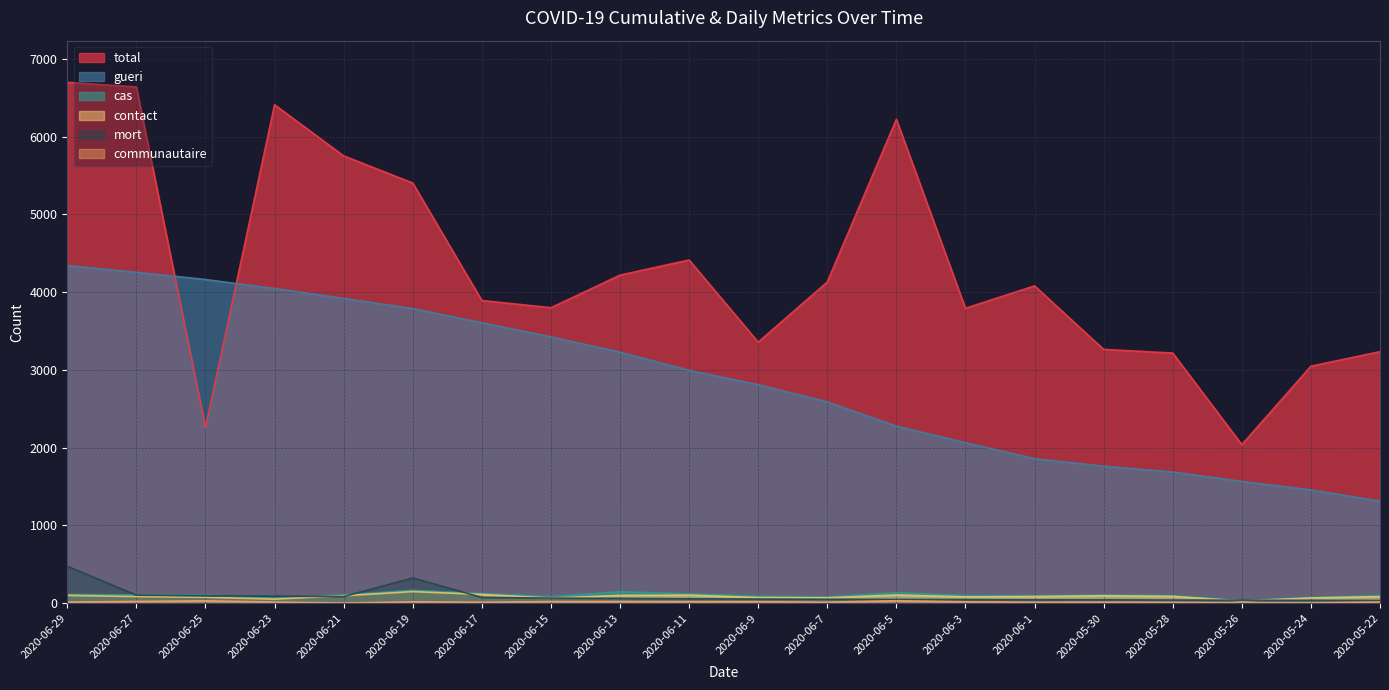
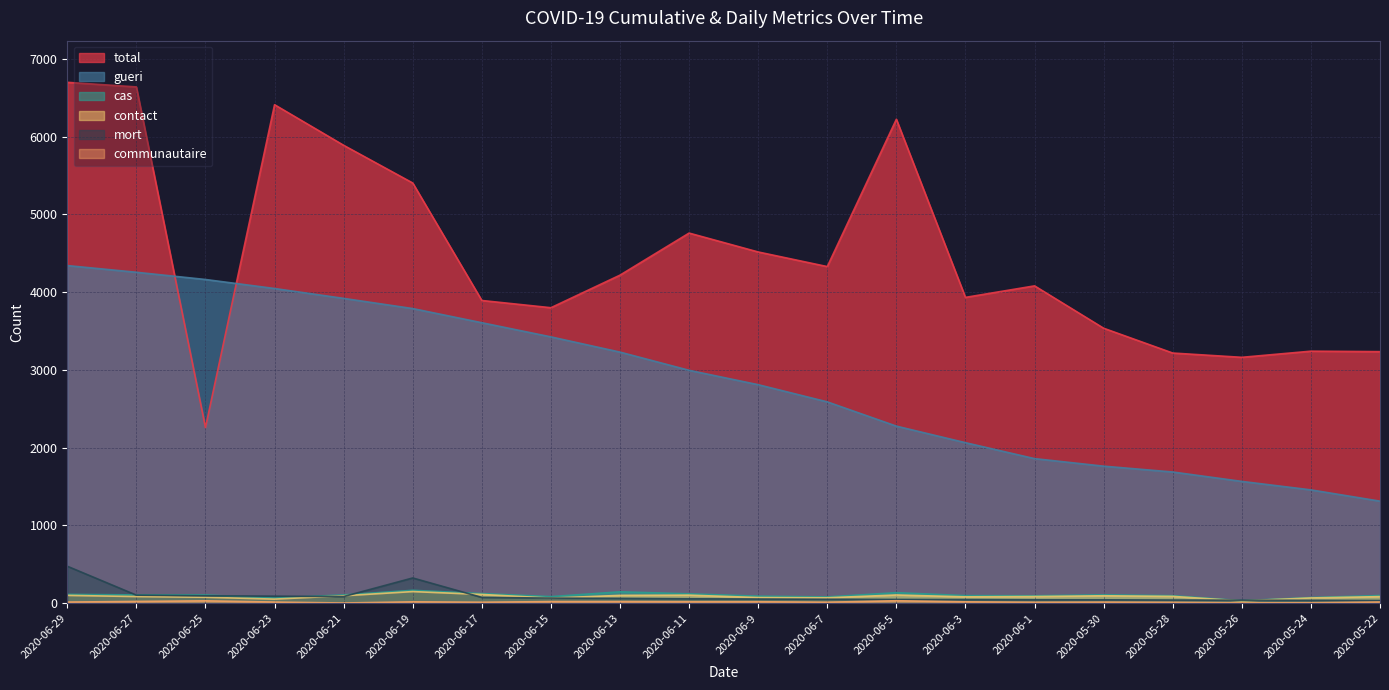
total, 2020-06-21: 5800 -> 5900
total, 2020-06-11: 4400 -> 4800
total, 2020-06-9: 3400 -> 4500
total, 2020-06-7: 4100 -> 4300
total, 2020-06-3: 3800 -> 3900
total, 2020-05-30: 3300 -> 3500
total, 2020-05-26: 2000 -> 3200
total, 2020-05-24: 3000 -> 3200
